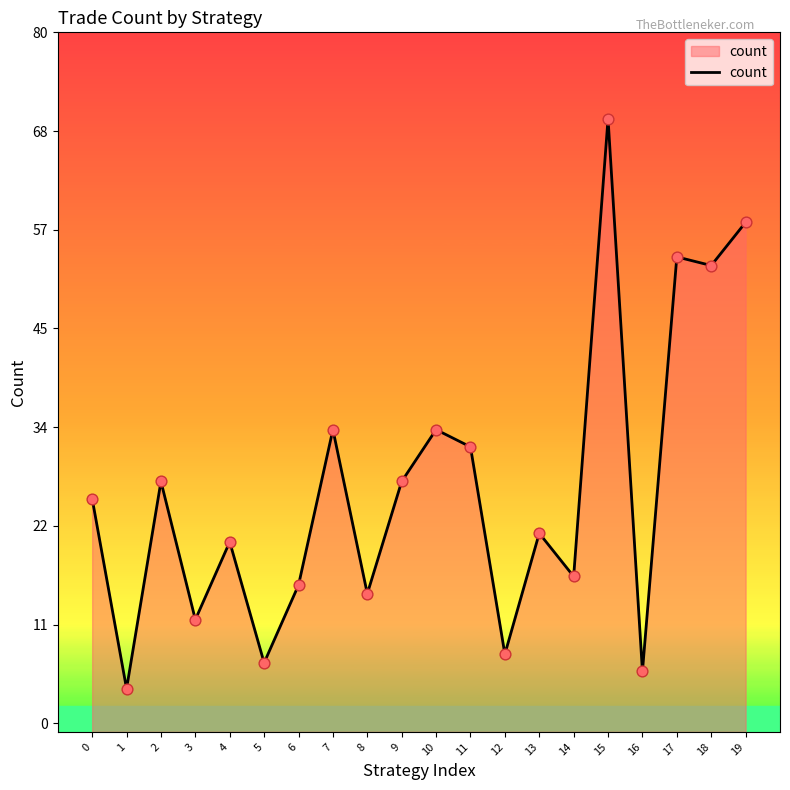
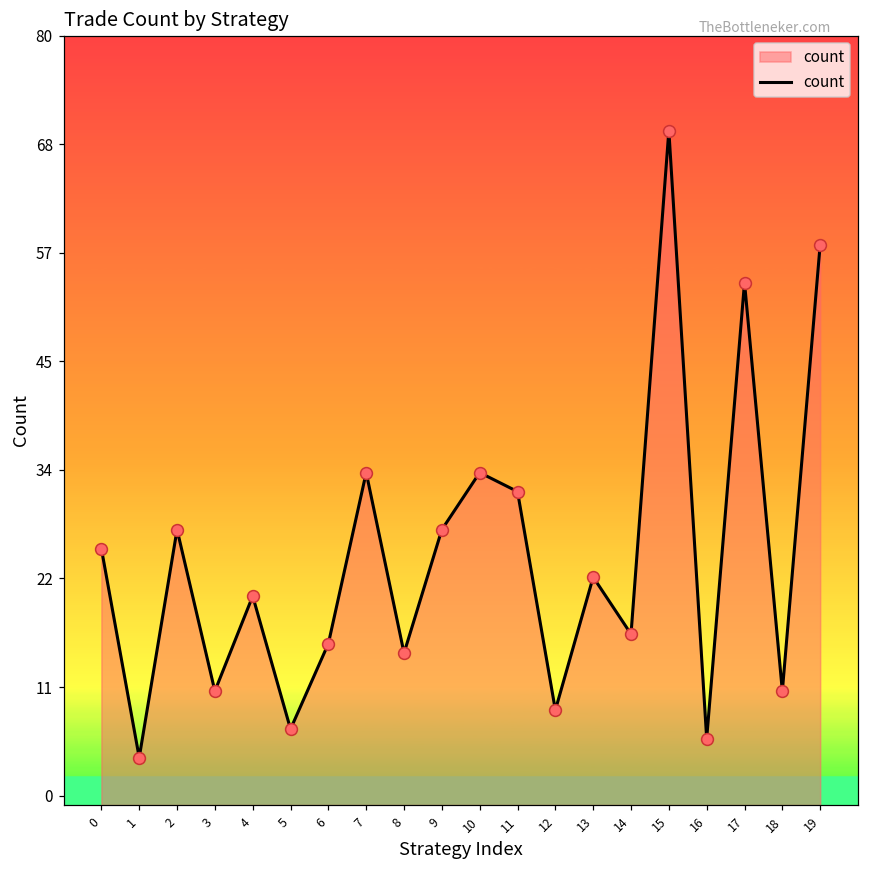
3: 12 -> 11
12: 8 -> 9
13: 22 -> 23
18: 53 -> 11
